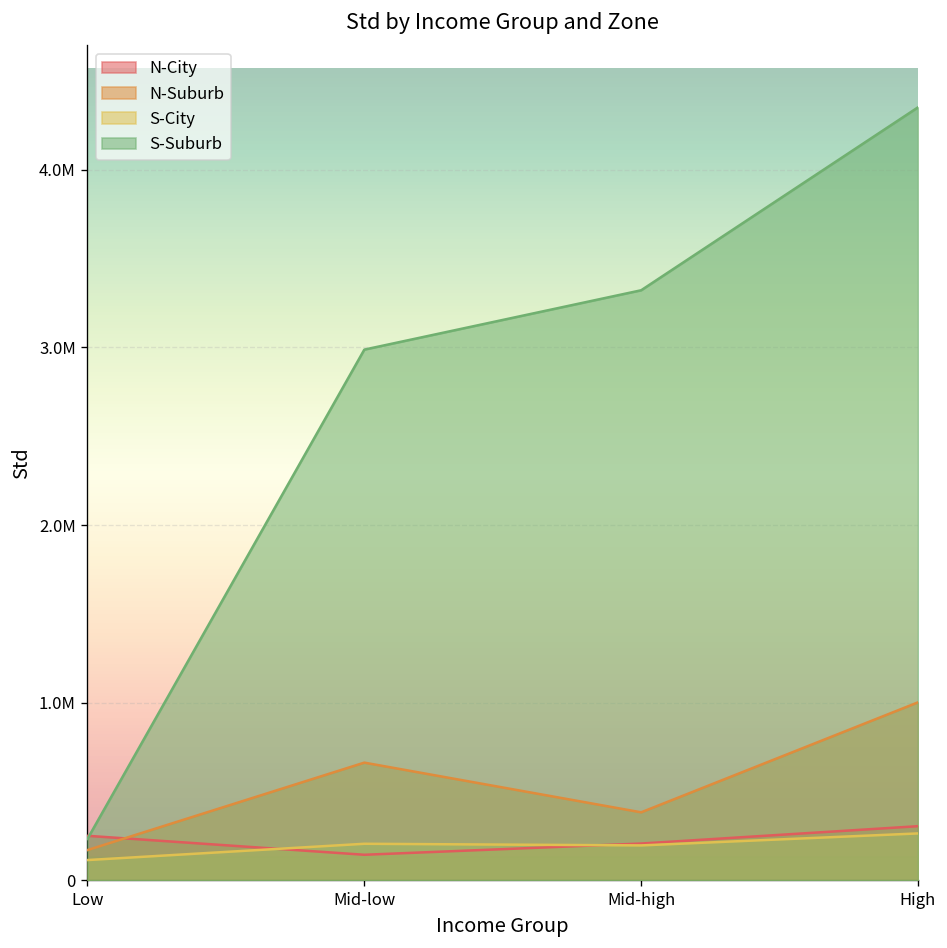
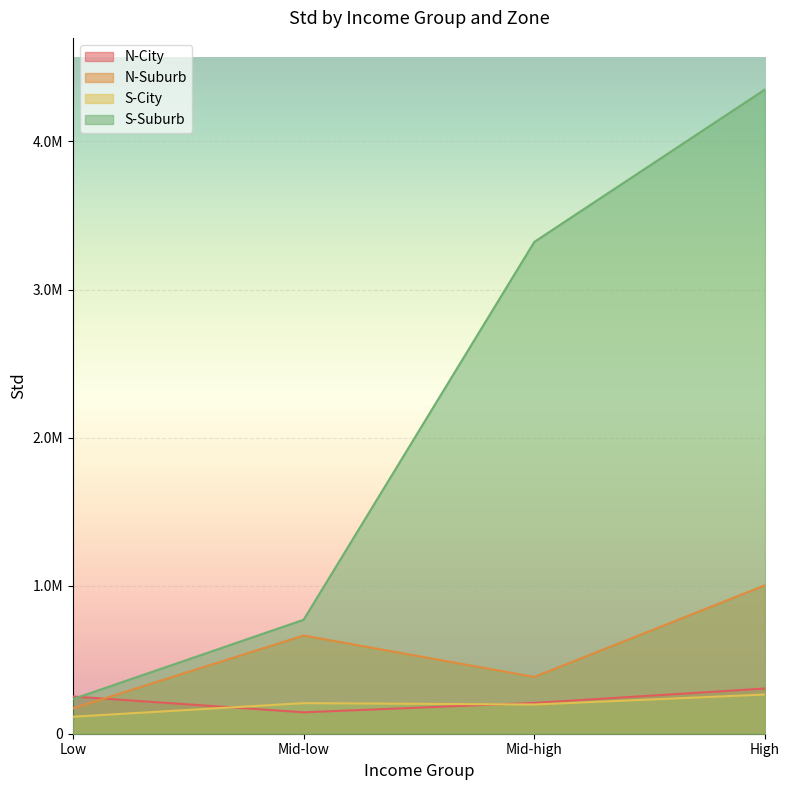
S-Suburb, Mid-low: 2990000 -> 770000
